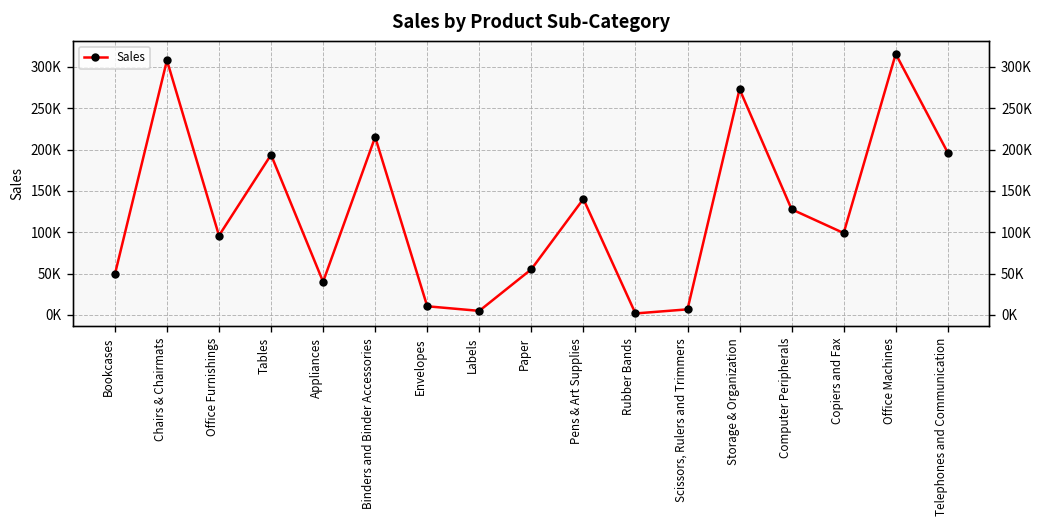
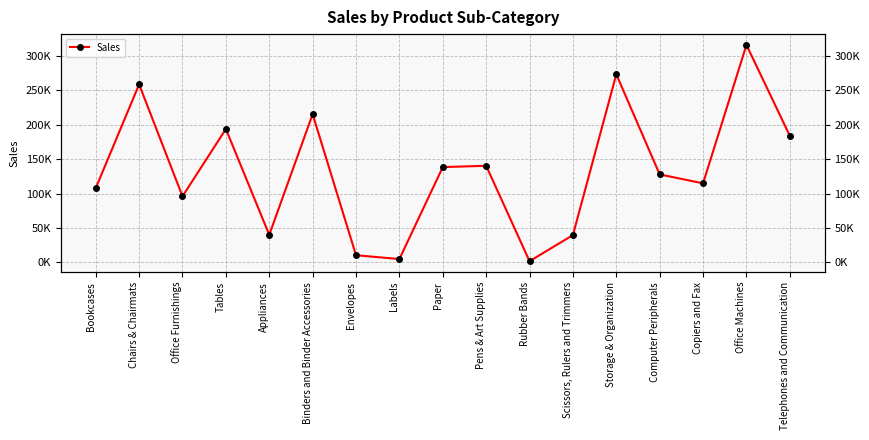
Bookcases: 50000 -> 110000
Chairs & Chairmats: 310000 -> 260000
Paper: 60000 -> 140000
Scissors, Rulers and Trimmers: 10000 -> 40000
Copiers and Fax: 100000 -> 110000
Telephones and Communication: 200000 -> 180000
